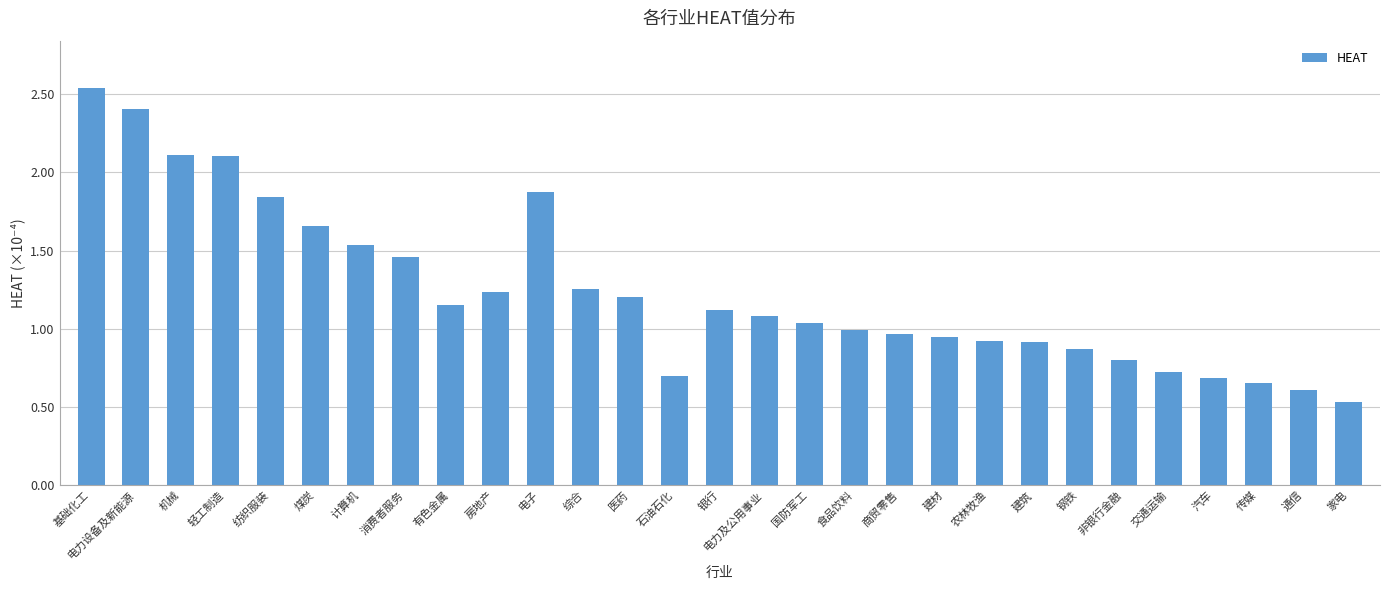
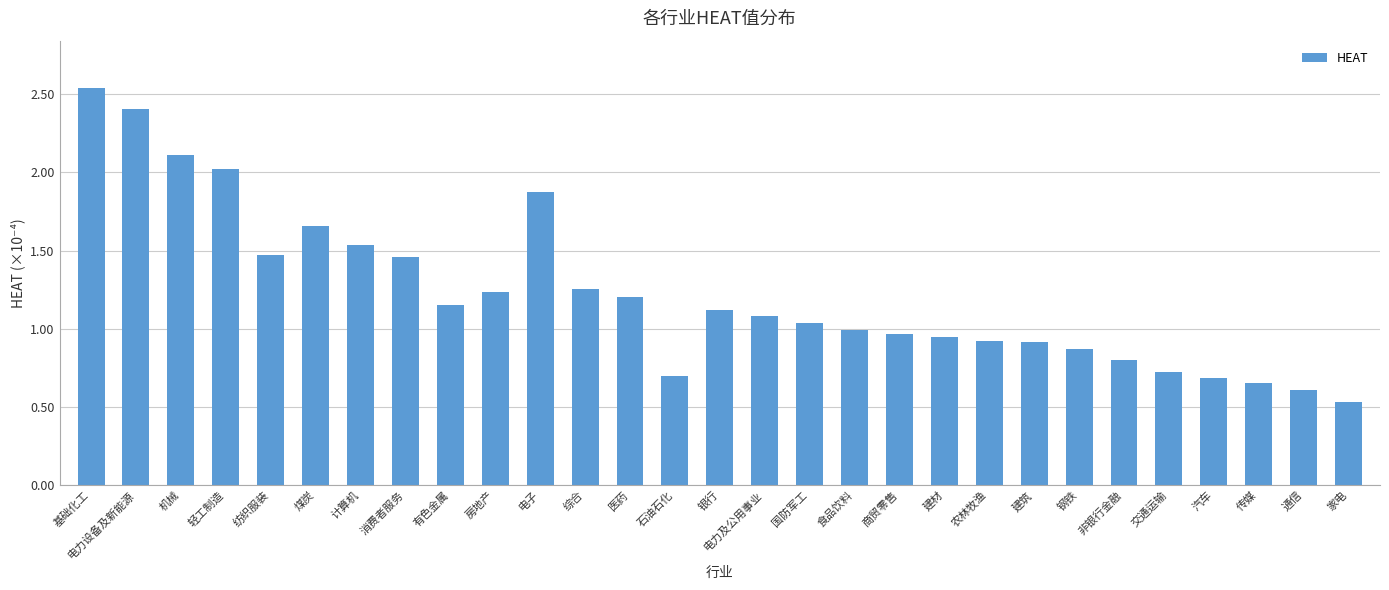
轻工制造: 2.11 -> 2.02
纺织服装: 1.84 -> 1.47
